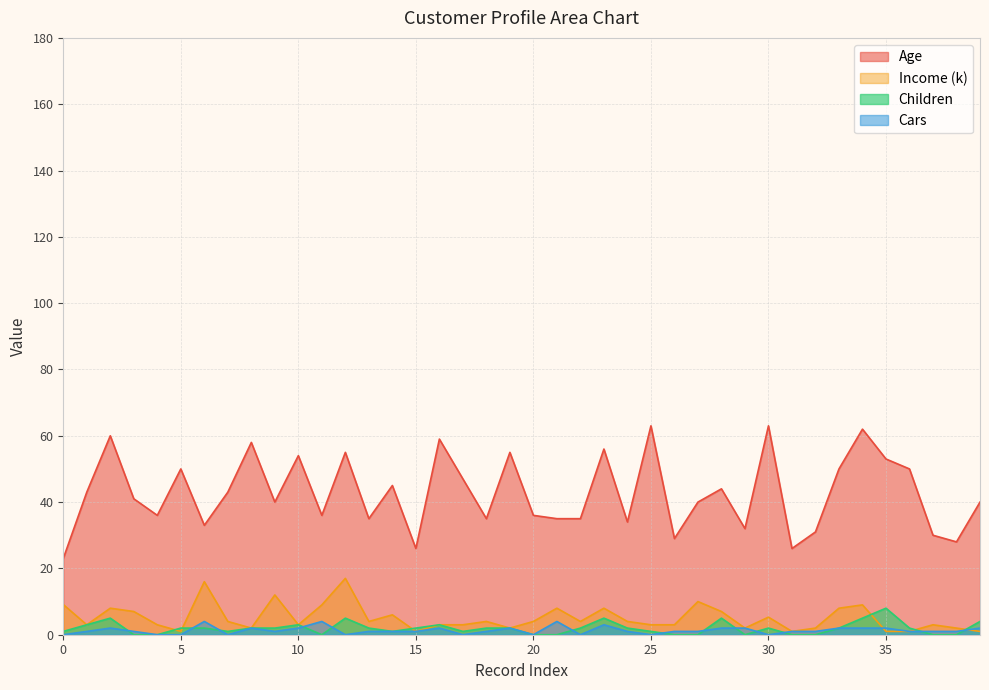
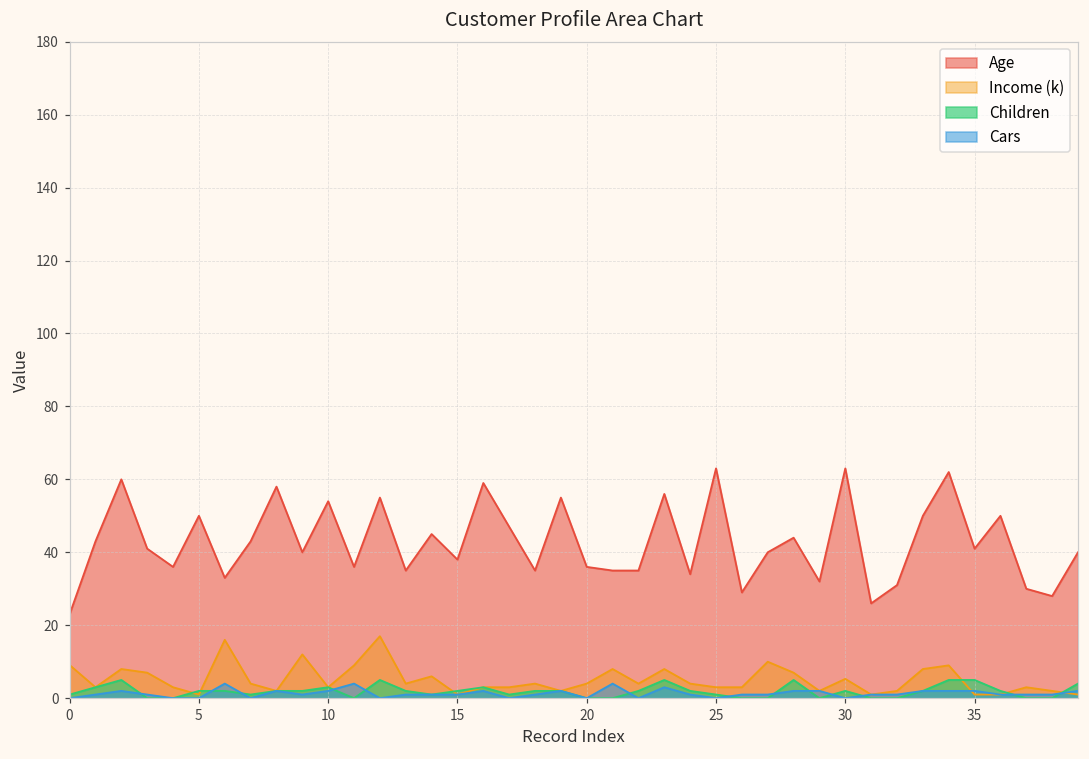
Age, 15: 26 -> 38
Age, 35: 53 -> 41
Children, 35: 8 -> 5
